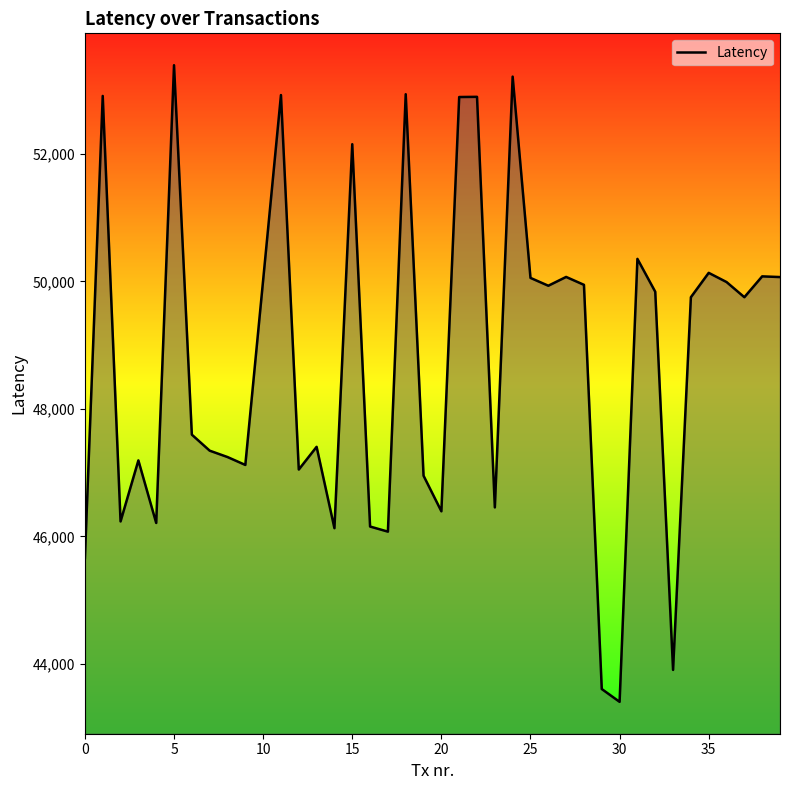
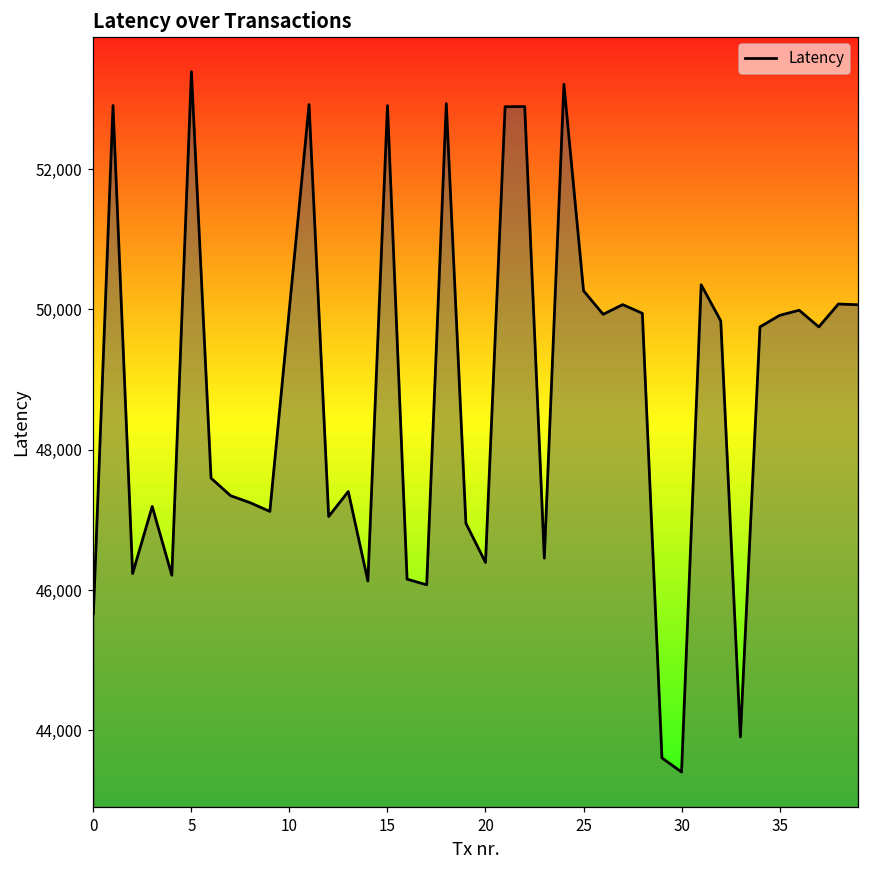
15: 52,200 -> 52,900
25: 50,100 -> 50,300
35: 50,100 -> 49,900
